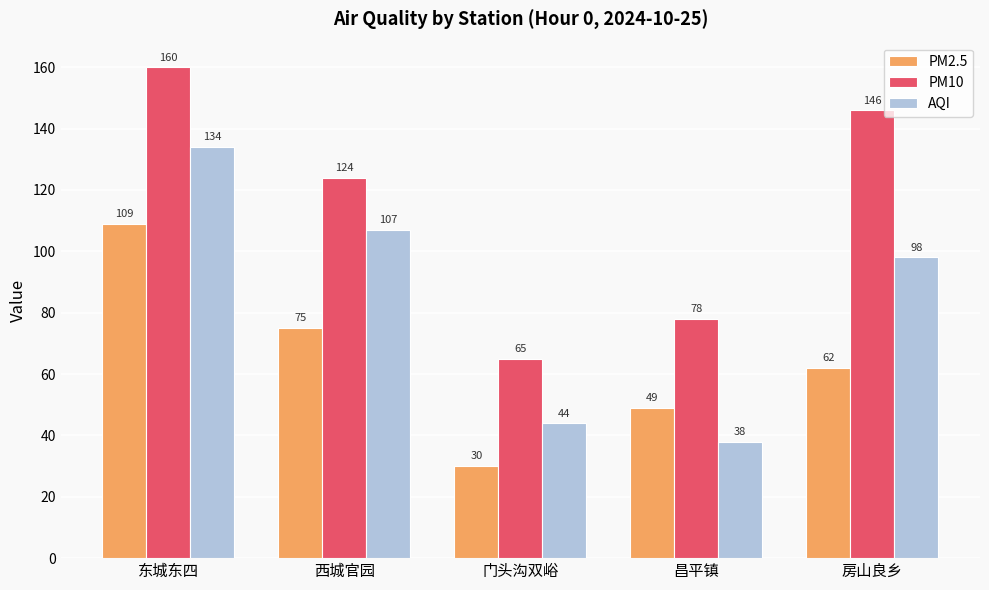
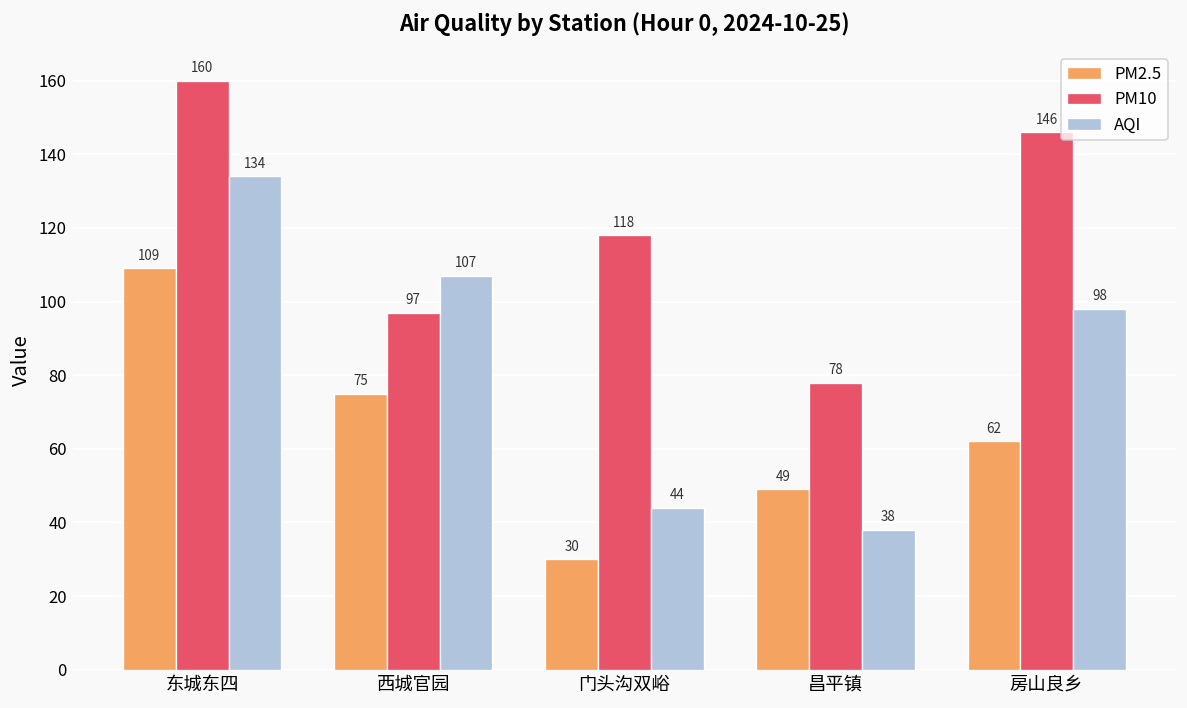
PM10, 西城官园: 124 -> 97
PM10, 门头沟双峪: 65 -> 118
